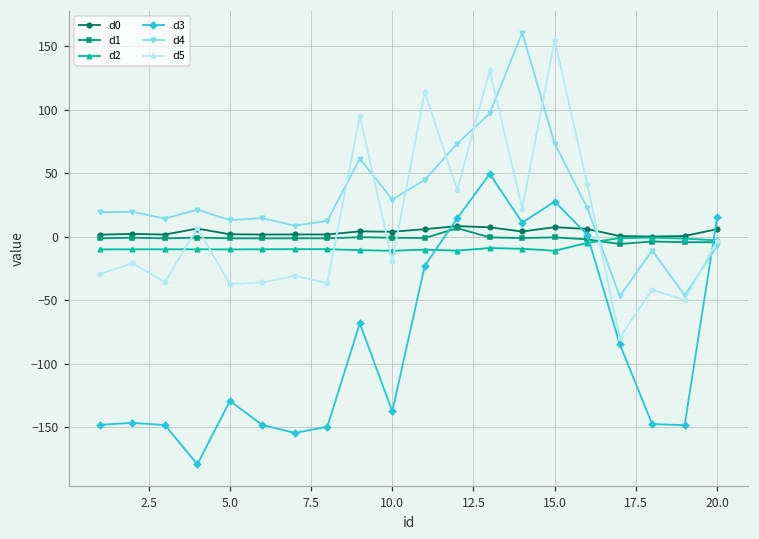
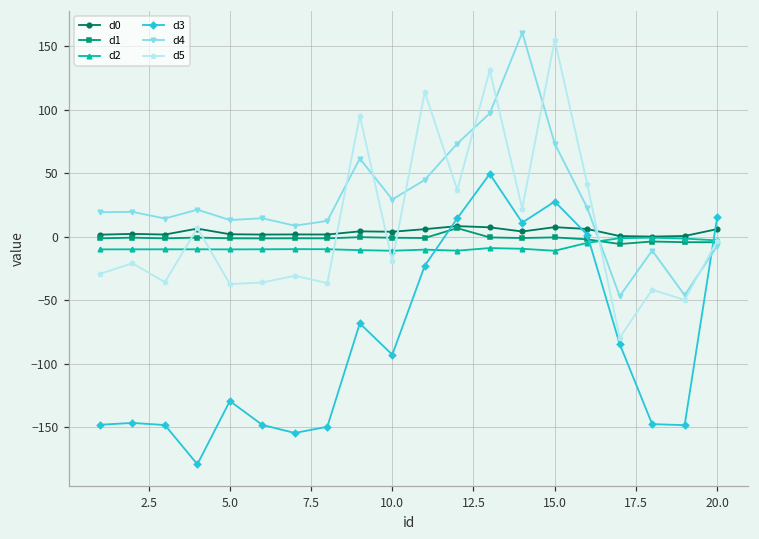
d3, 10.0: -138 -> -93
